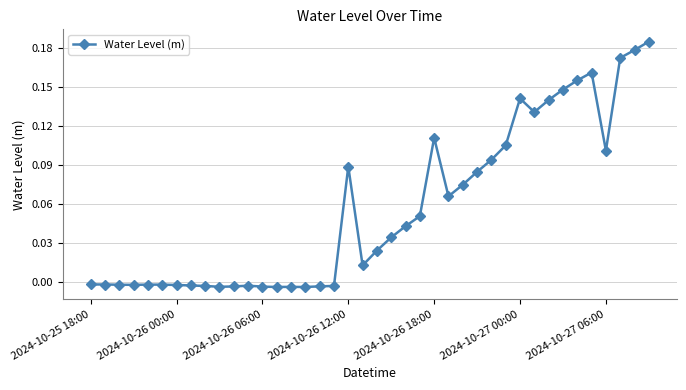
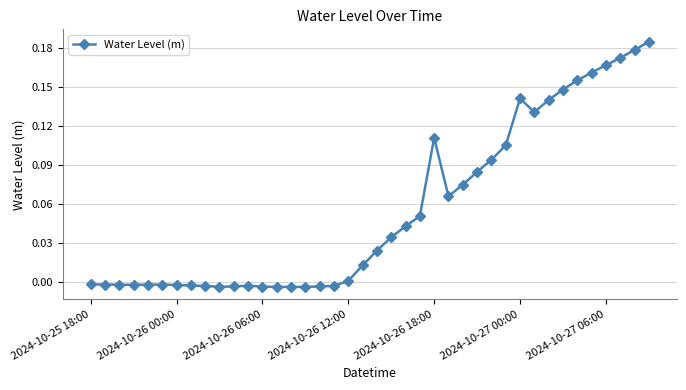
2024-10-26 12:00: 0.089 -> 0.001
2024-10-27 06:00: 0.101 -> 0.166
